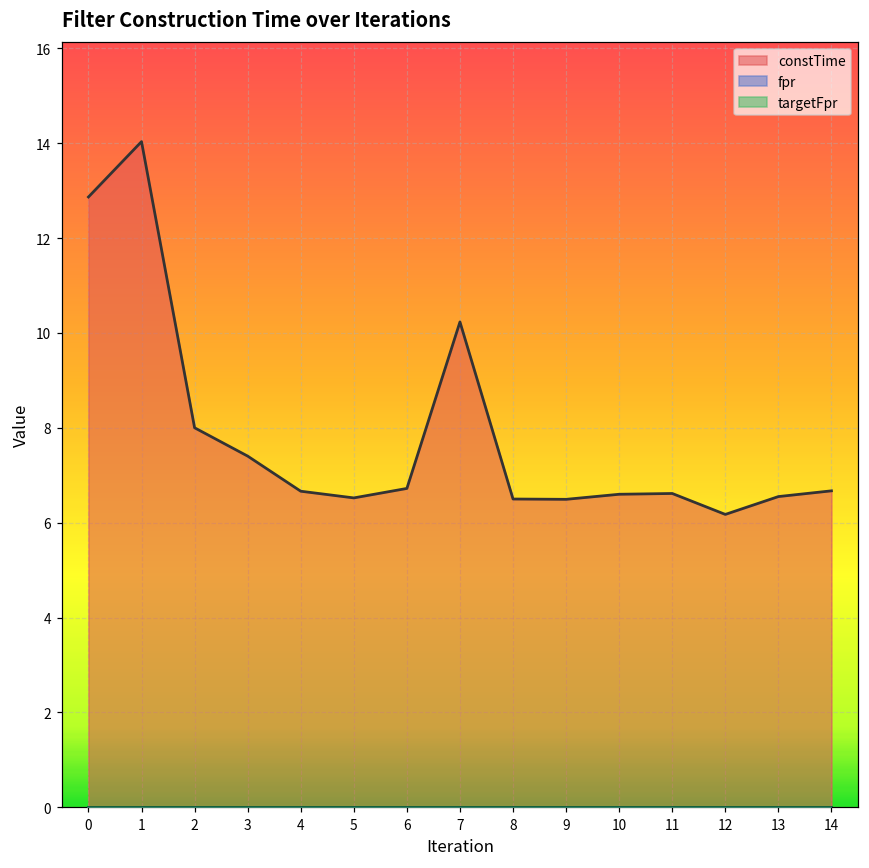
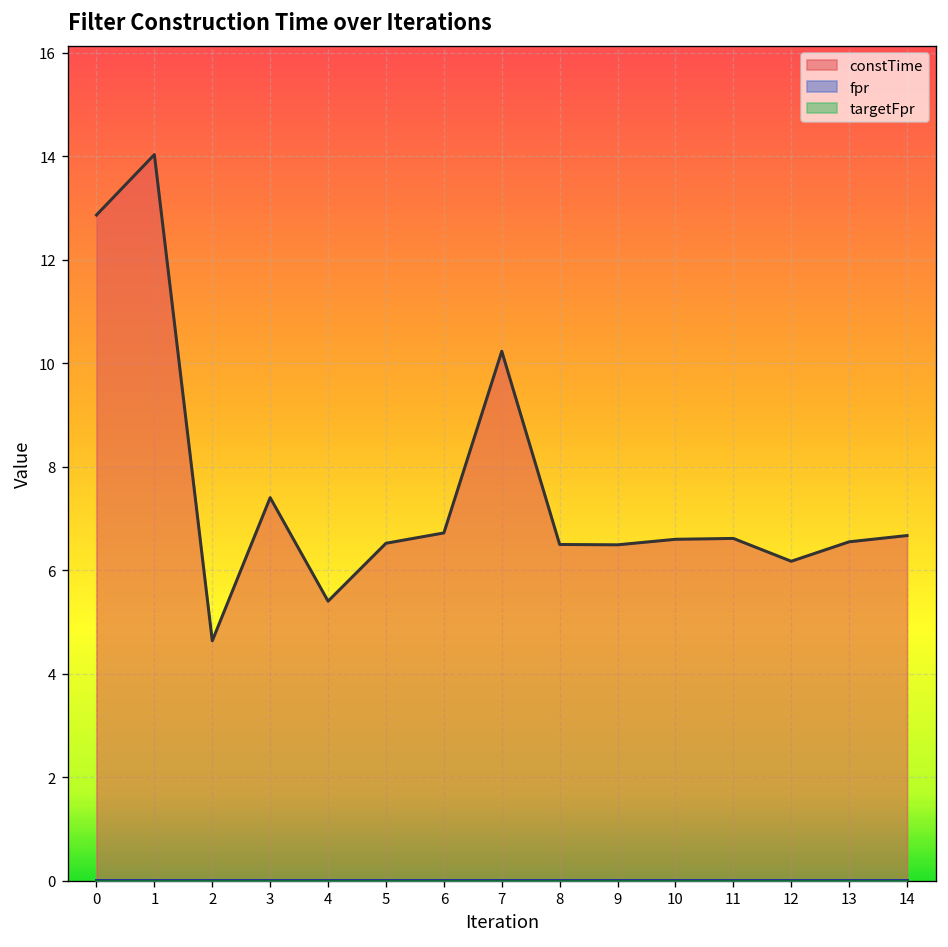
constTime, 2: 8.0 -> 4.6
constTime, 4: 6.7 -> 5.4
